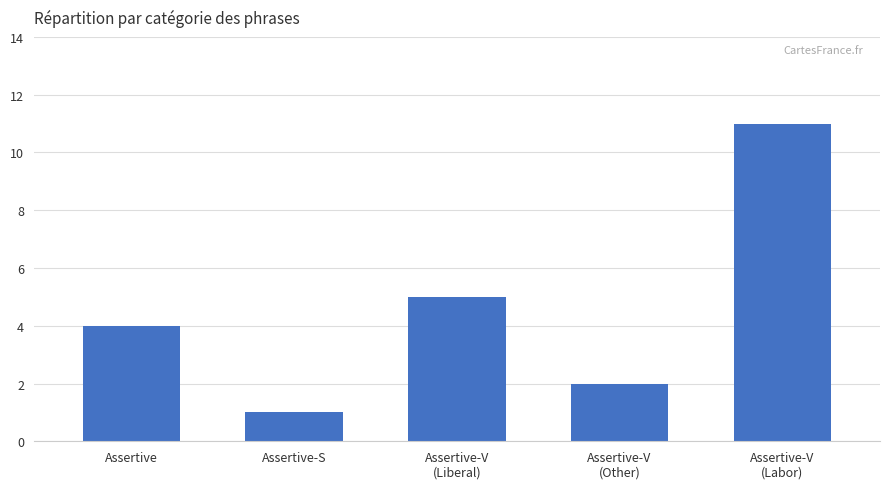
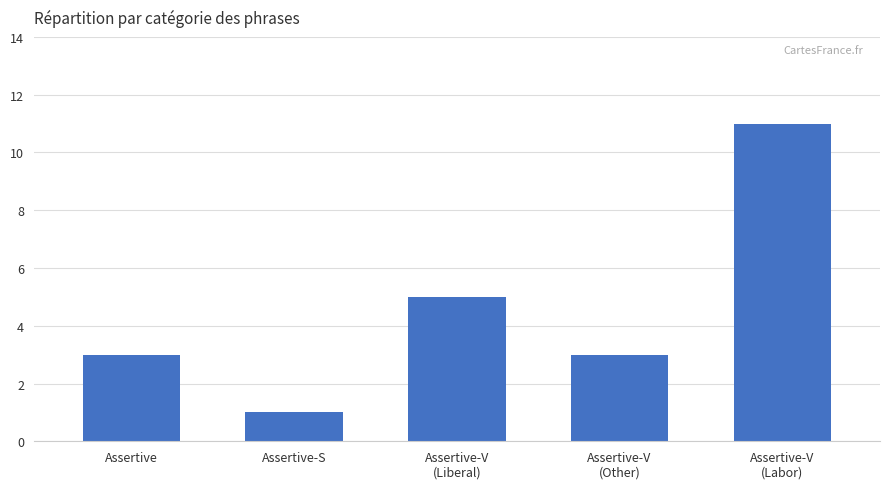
Assertive: 4 -> 3
Assertive-V (Other): 2 -> 3
